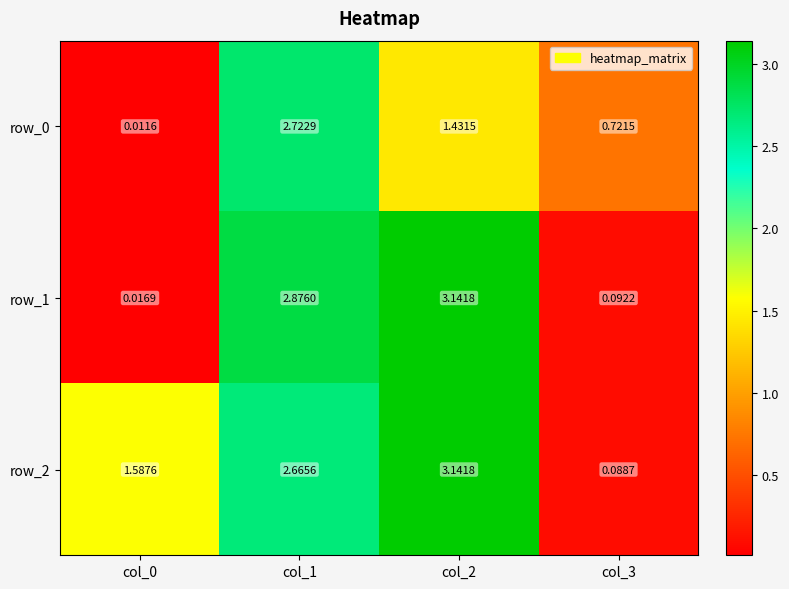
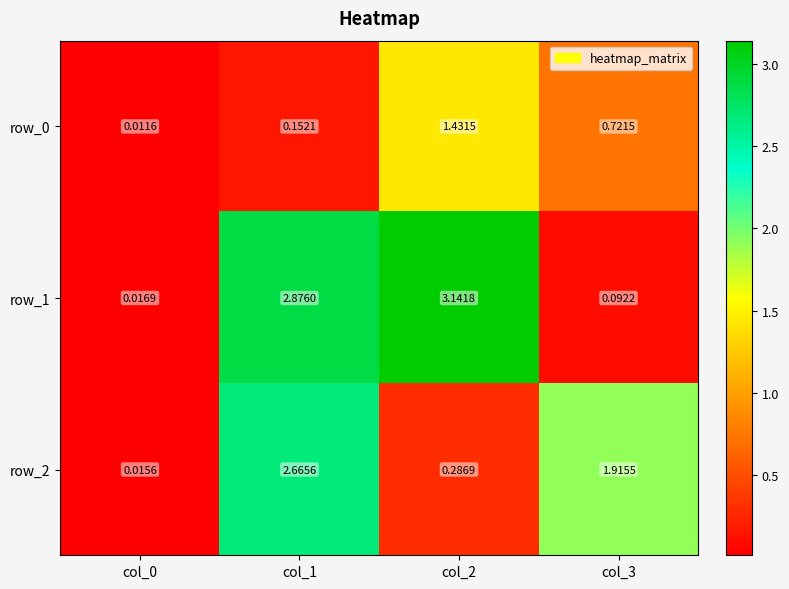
row_0, col_1: 2.7229 -> 0.1521
row_2, col_0: 1.5876 -> 0.0156
row_2, col_2: 3.1418 -> 0.2869
row_2, col_3: 0.0887 -> 1.9155
